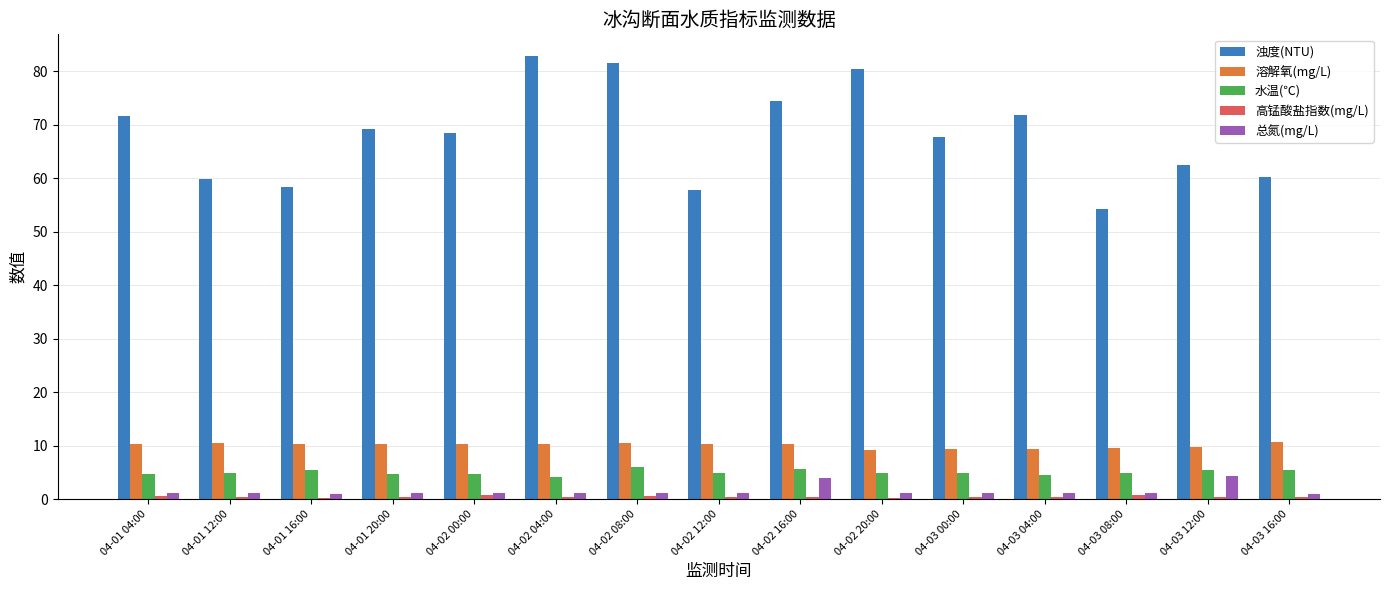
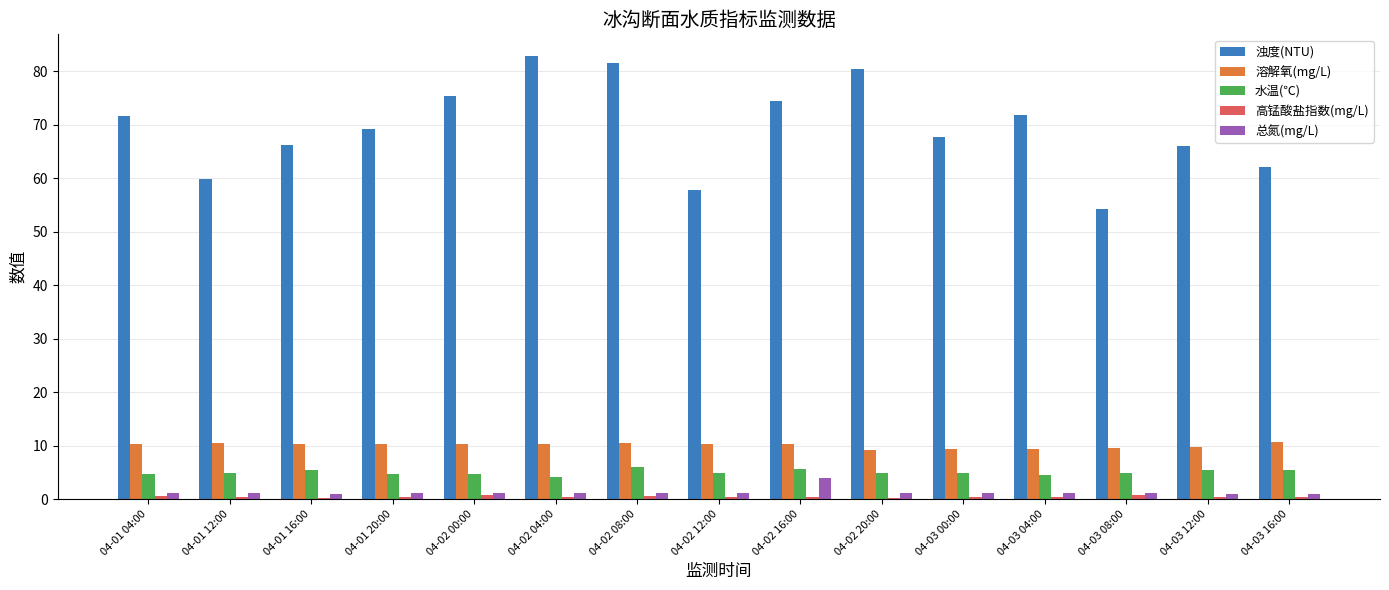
浊度(NTU), 04-01 16:00: 58 -> 66
浊度(NTU), 04-02 00:00: 69 -> 75
浊度(NTU), 04-03 12:00: 63 -> 66
总氮(mg/L), 04-03 12:00: 4 -> 1
浊度(NTU), 04-03 16:00: 60 -> 62
